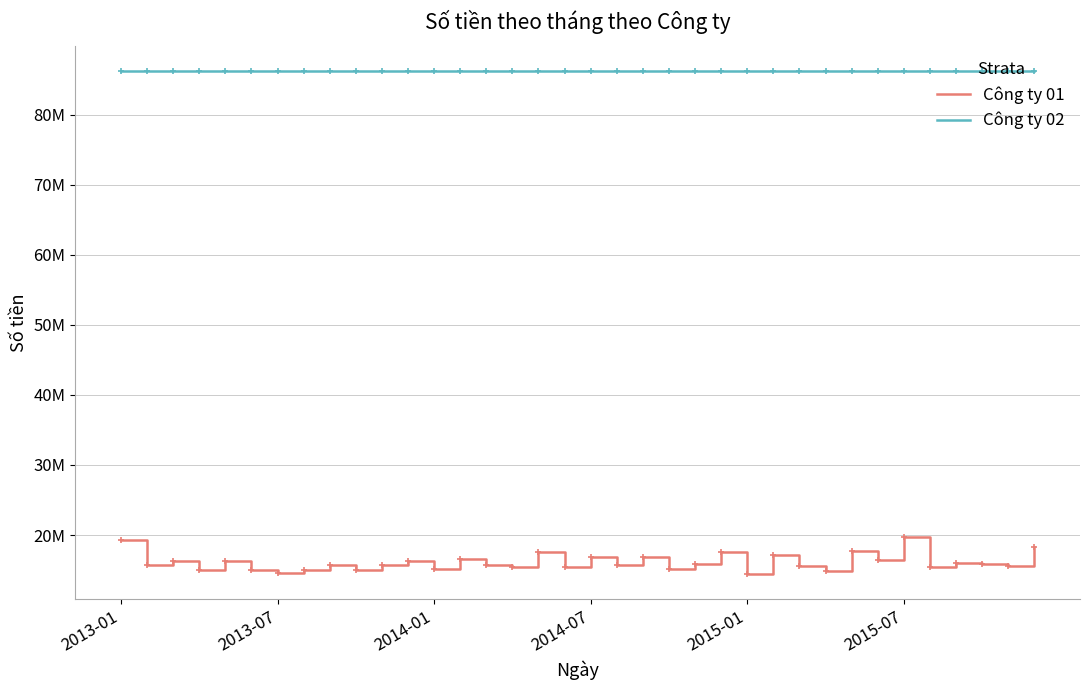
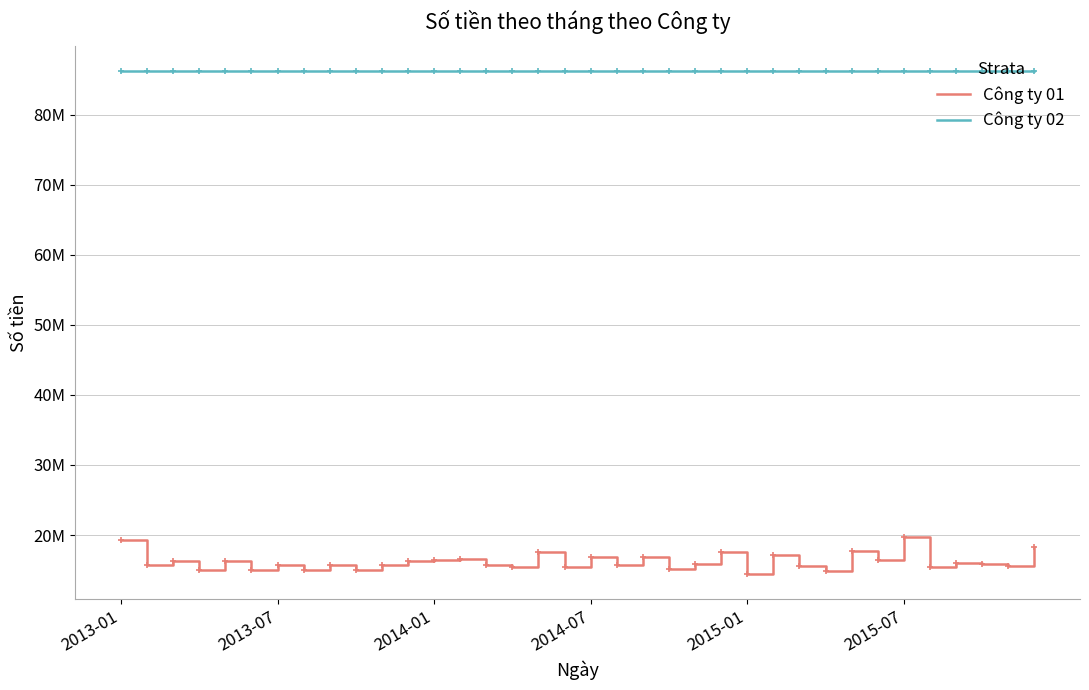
Công ty 01, 2013-07: 15000000 -> 16000000
Công ty 01, 2014-01: 15000000 -> 16000000
